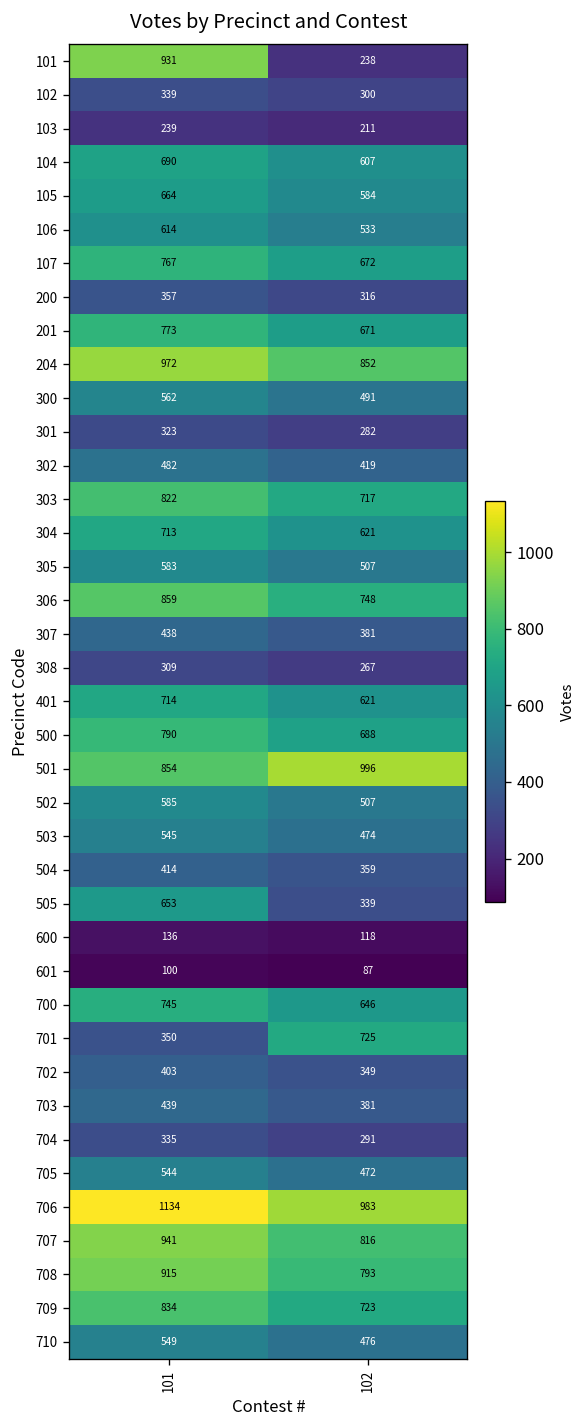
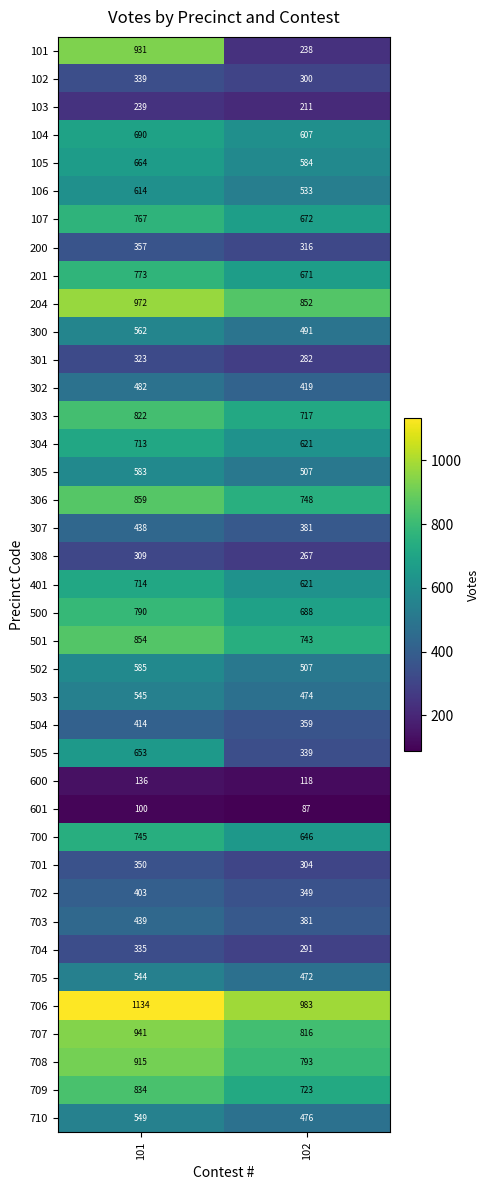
501, 102: 996 -> 743
701, 102: 725 -> 304
